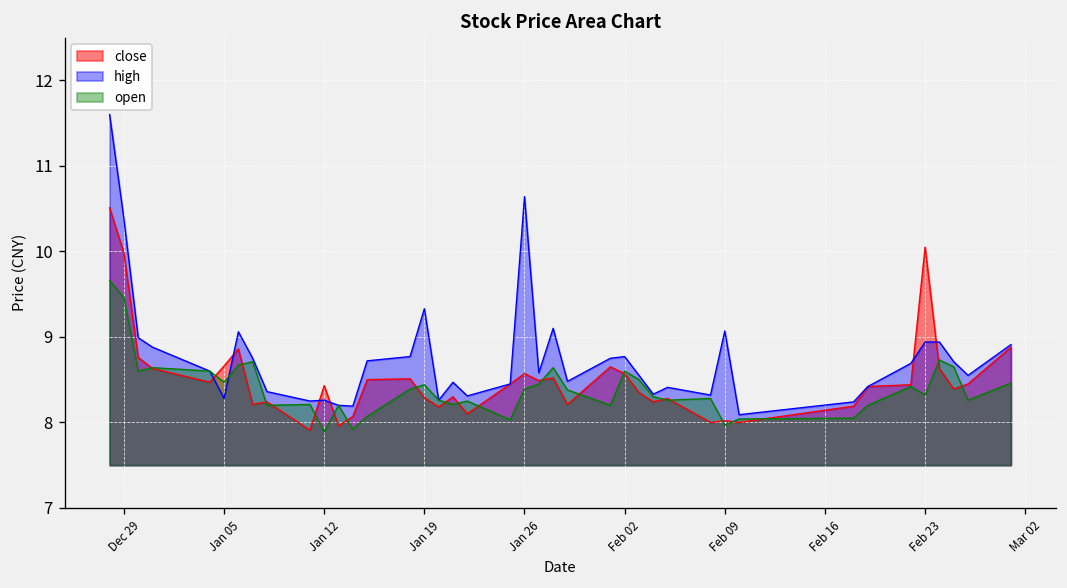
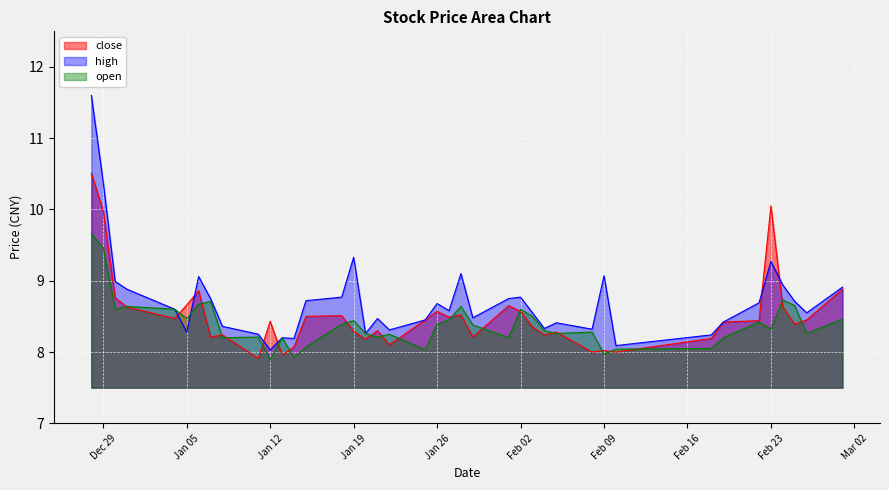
high, Jan 12: 8.3 -> 8.0
high, Jan 26: 10.6 -> 8.7
high, Feb 23: 8.9 -> 9.3
